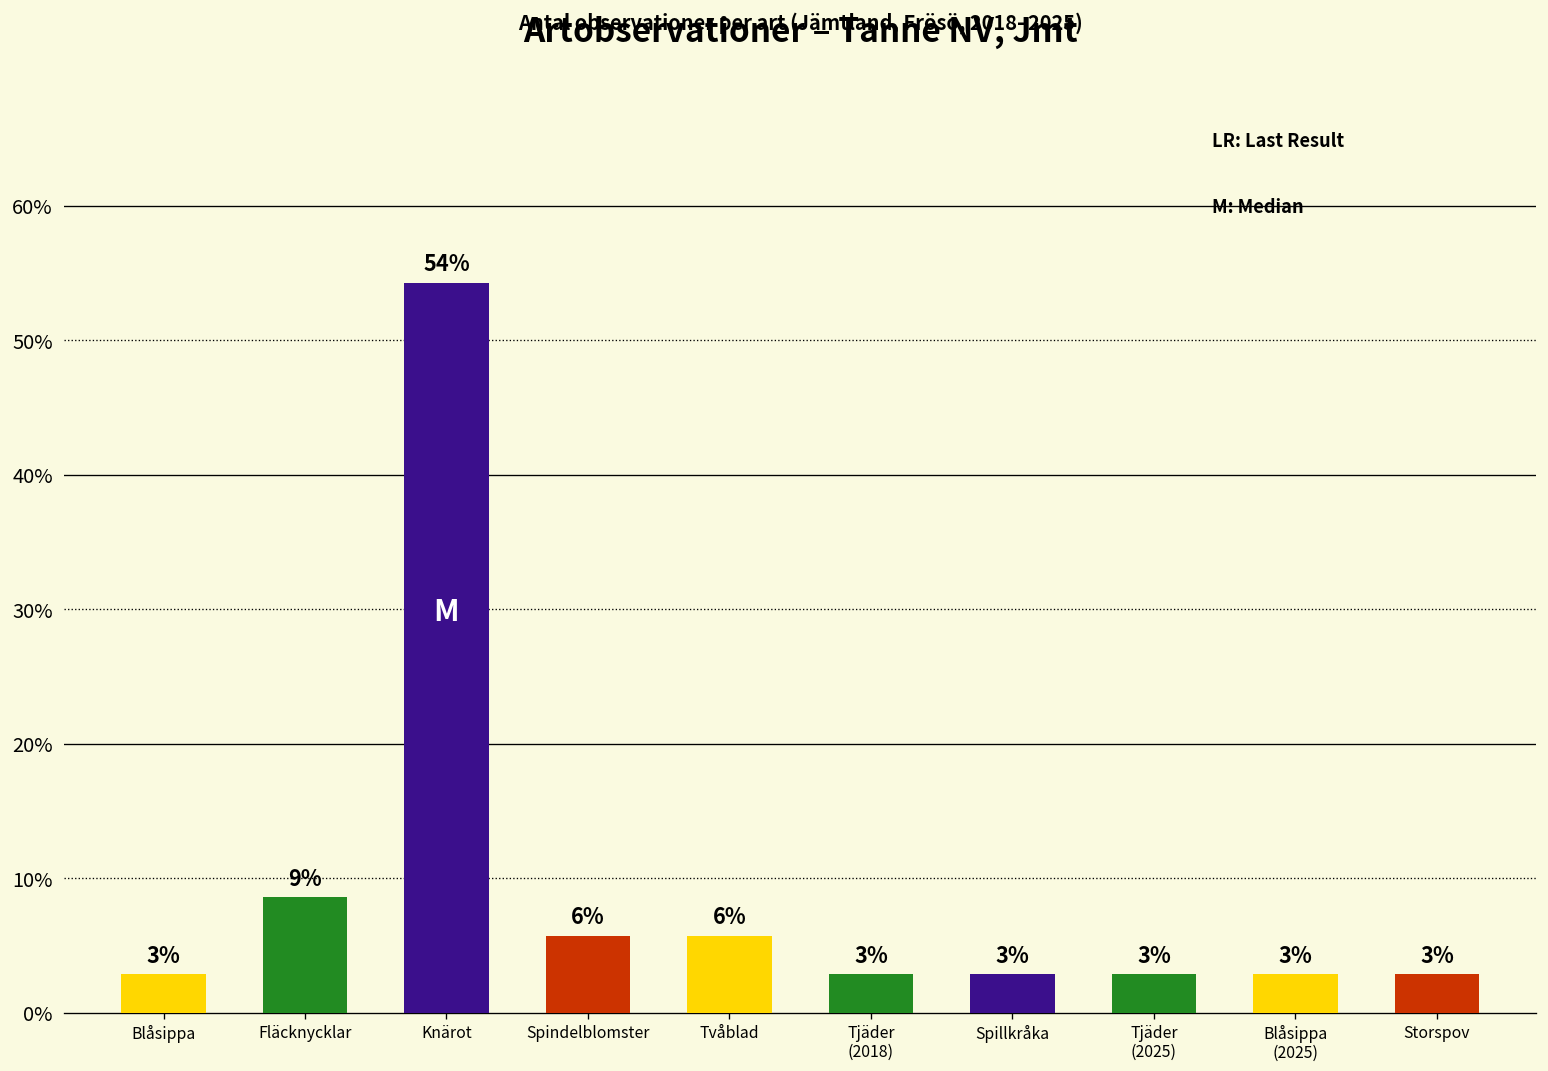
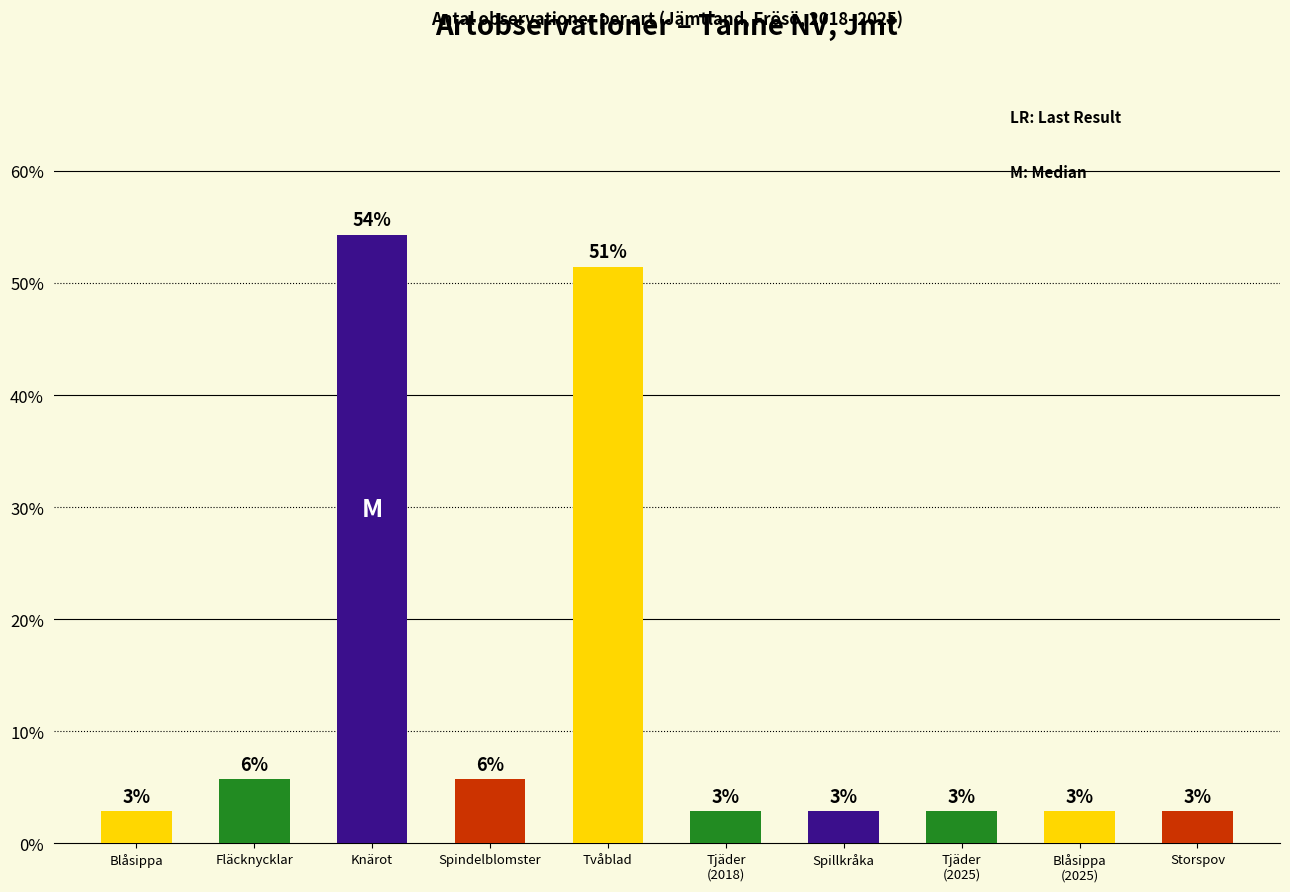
Fläcknycklar: 9% -> 6%
Tvåblad: 6% -> 51%
